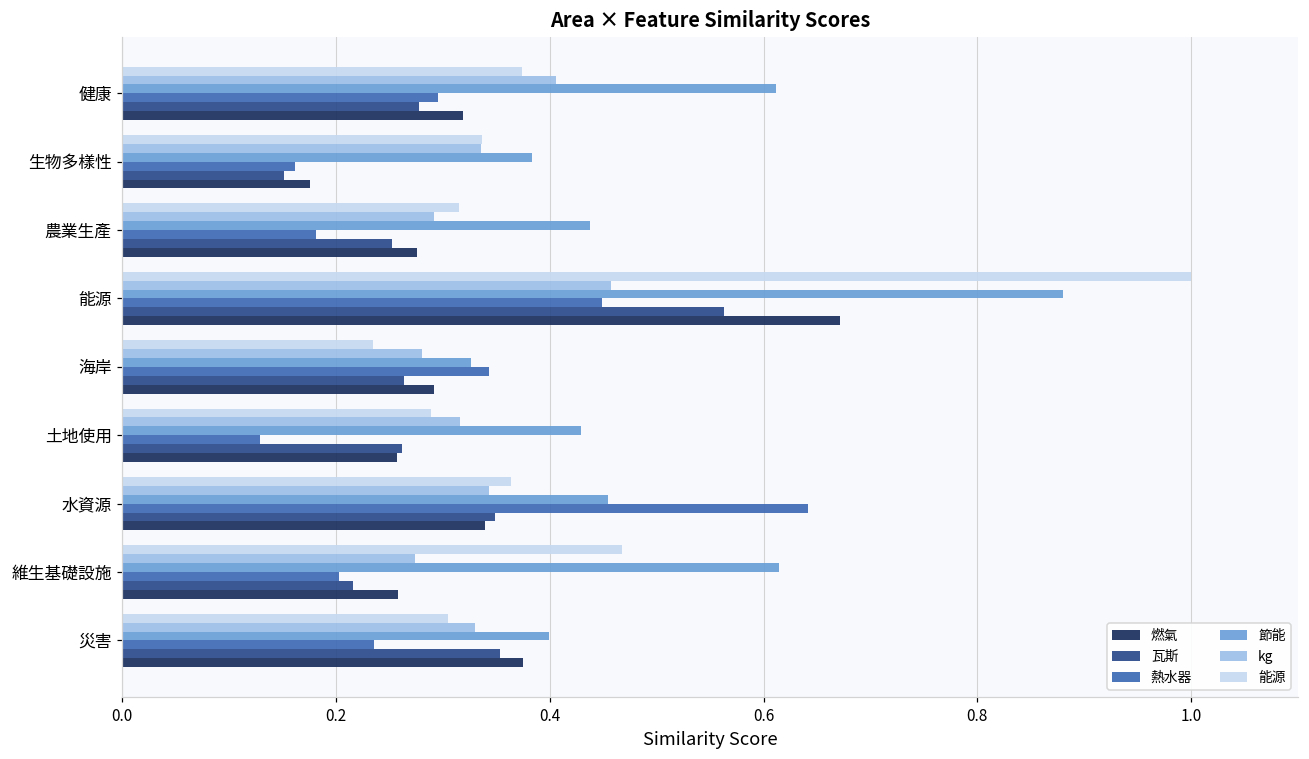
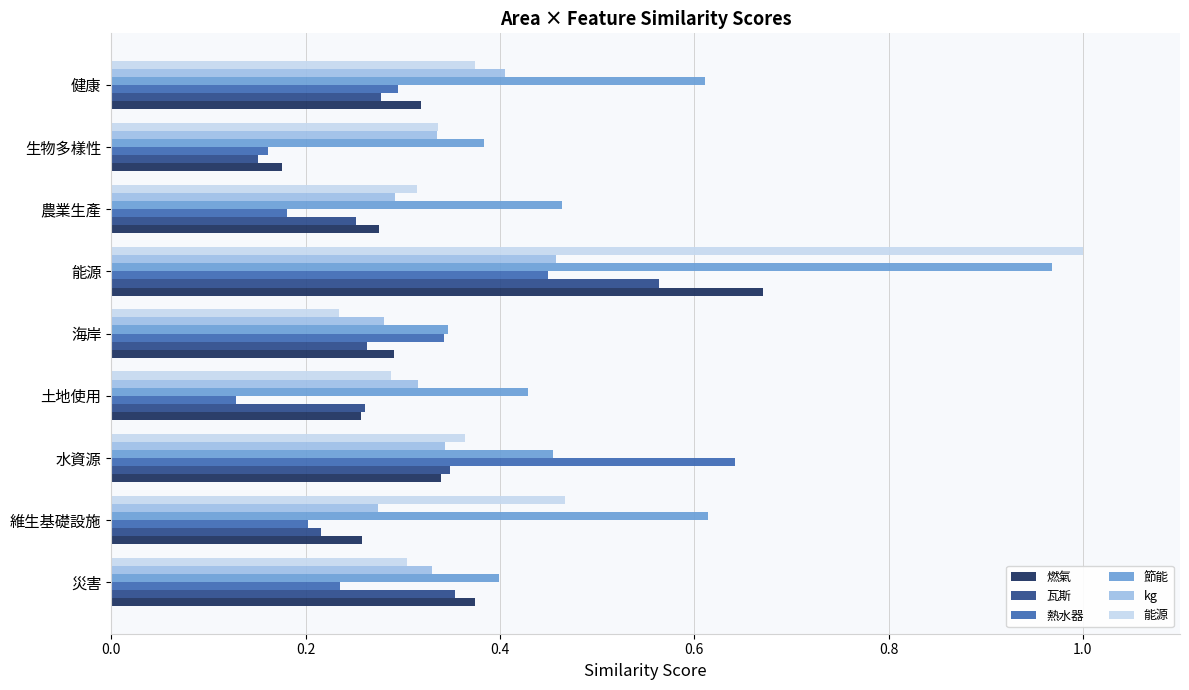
節能, 農業生產: 0.44 -> 0.46
節能, 能源: 0.88 -> 0.97
節能, 海岸: 0.33 -> 0.35
